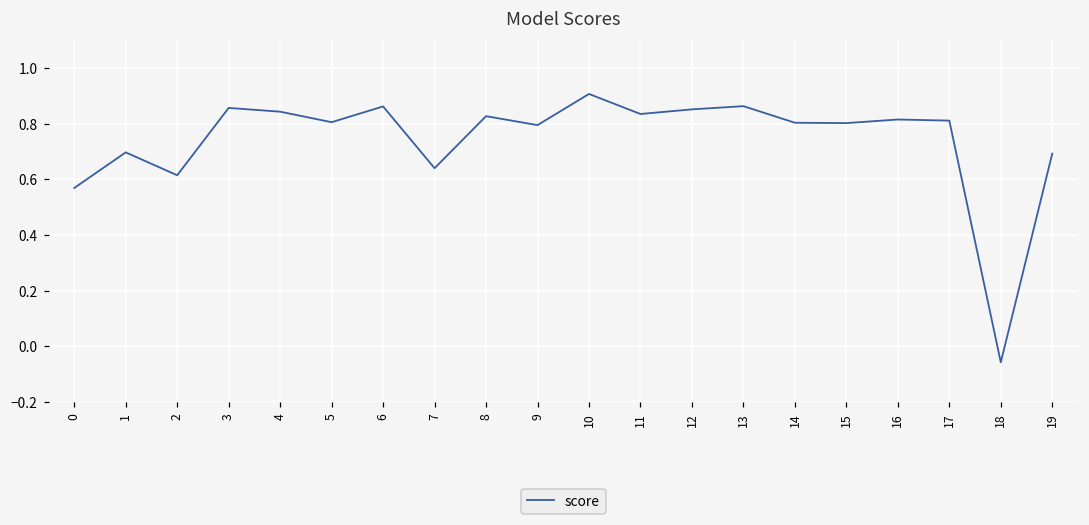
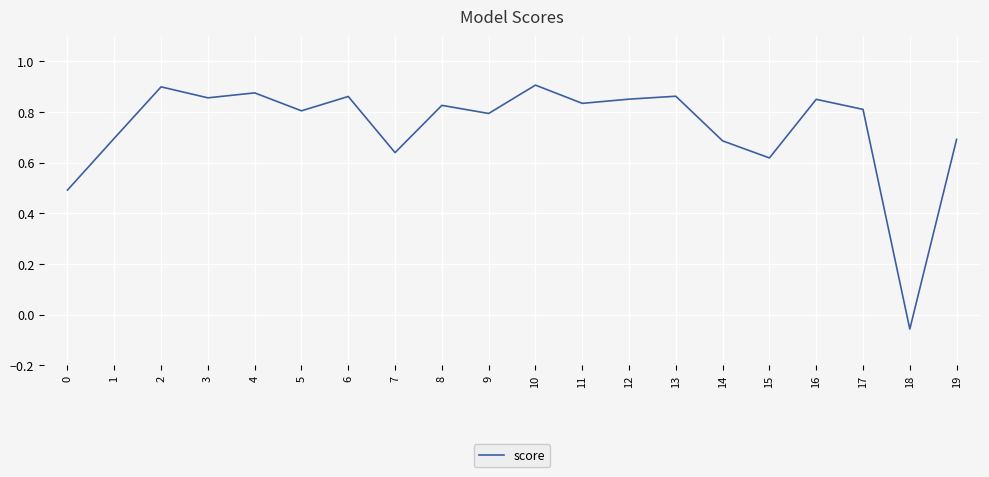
0: 0.57 -> 0.49
2: 0.61 -> 0.90
4: 0.84 -> 0.88
14: 0.80 -> 0.69
15: 0.80 -> 0.62
16: 0.81 -> 0.85
